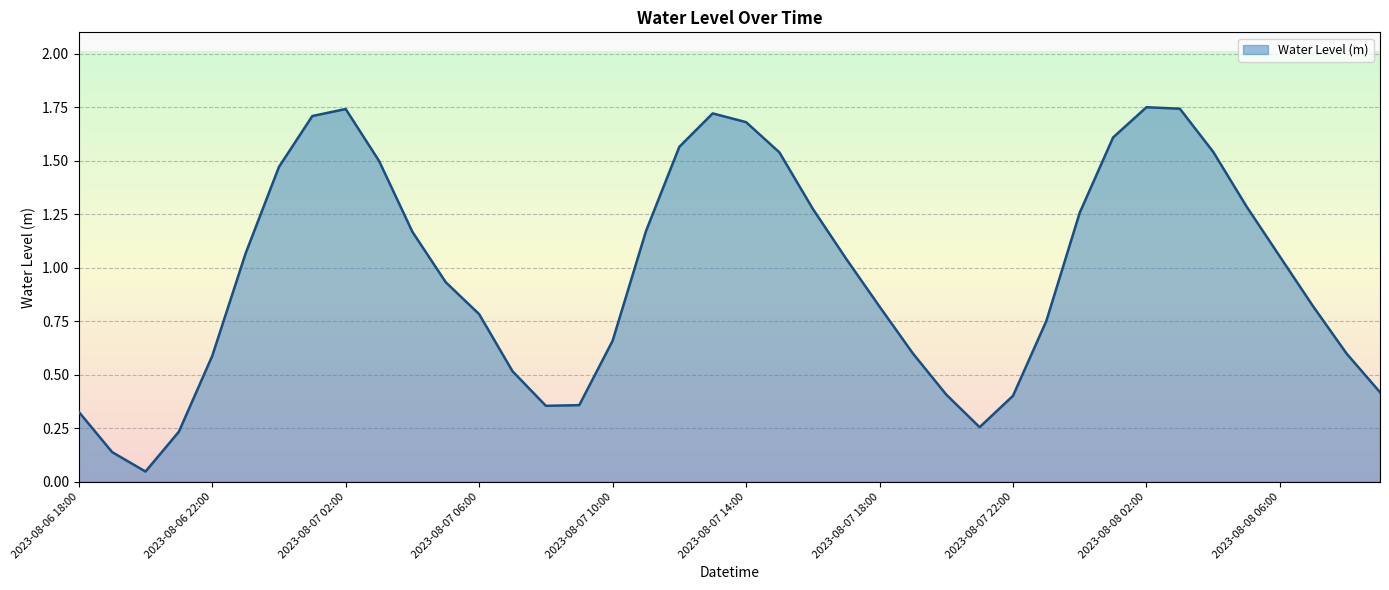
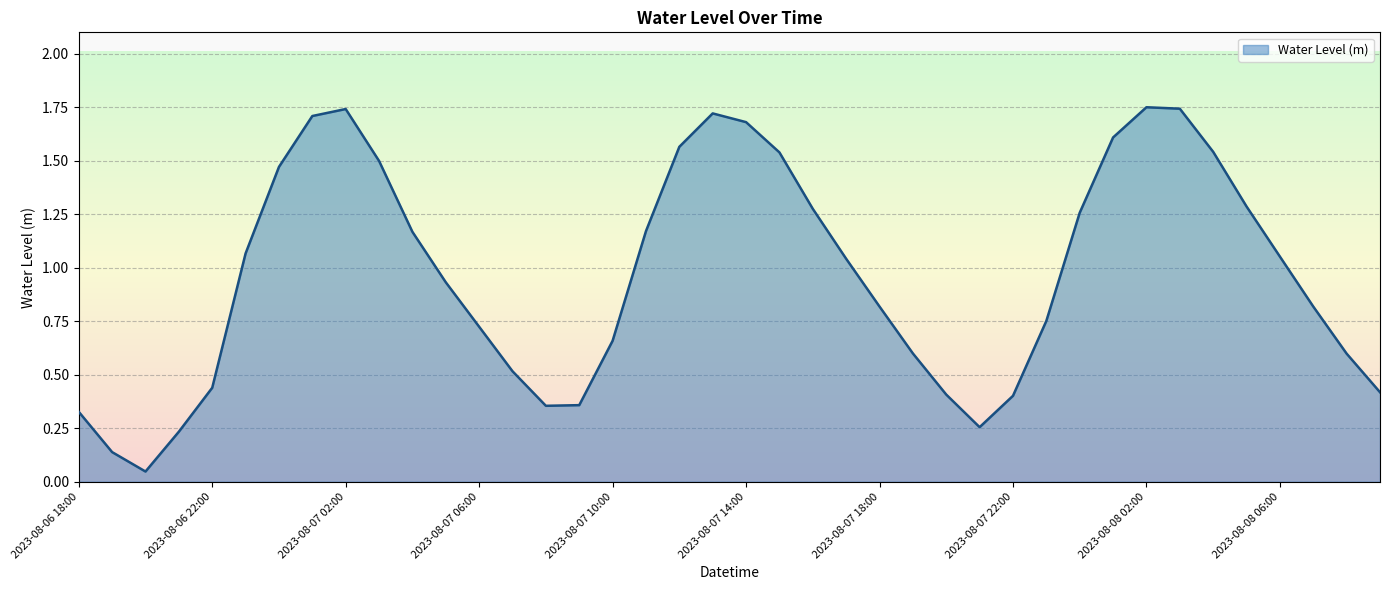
2023-08-06 22:00: 0.59 -> 0.44
2023-08-07 06:00: 0.78 -> 0.72
